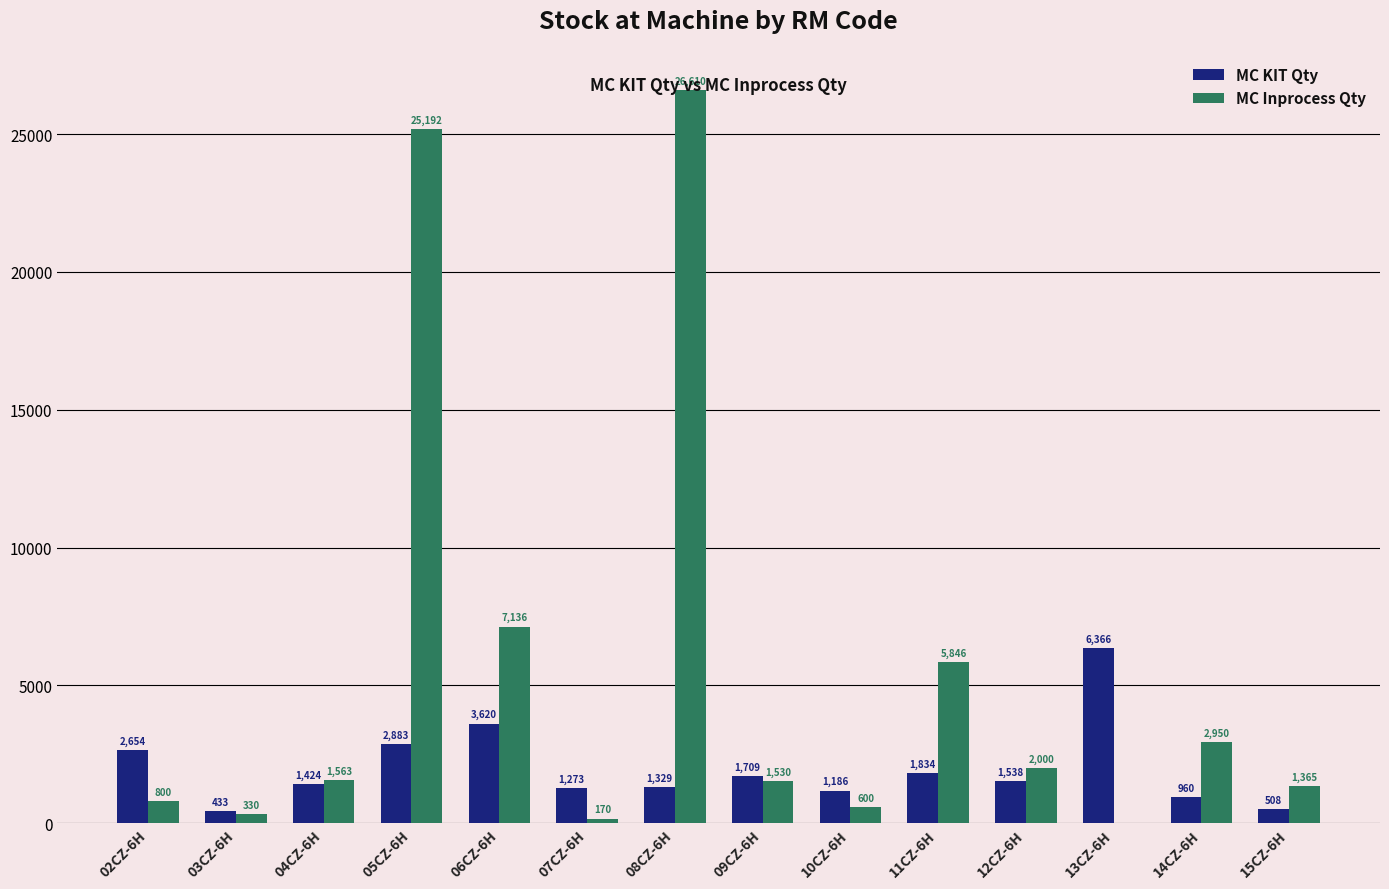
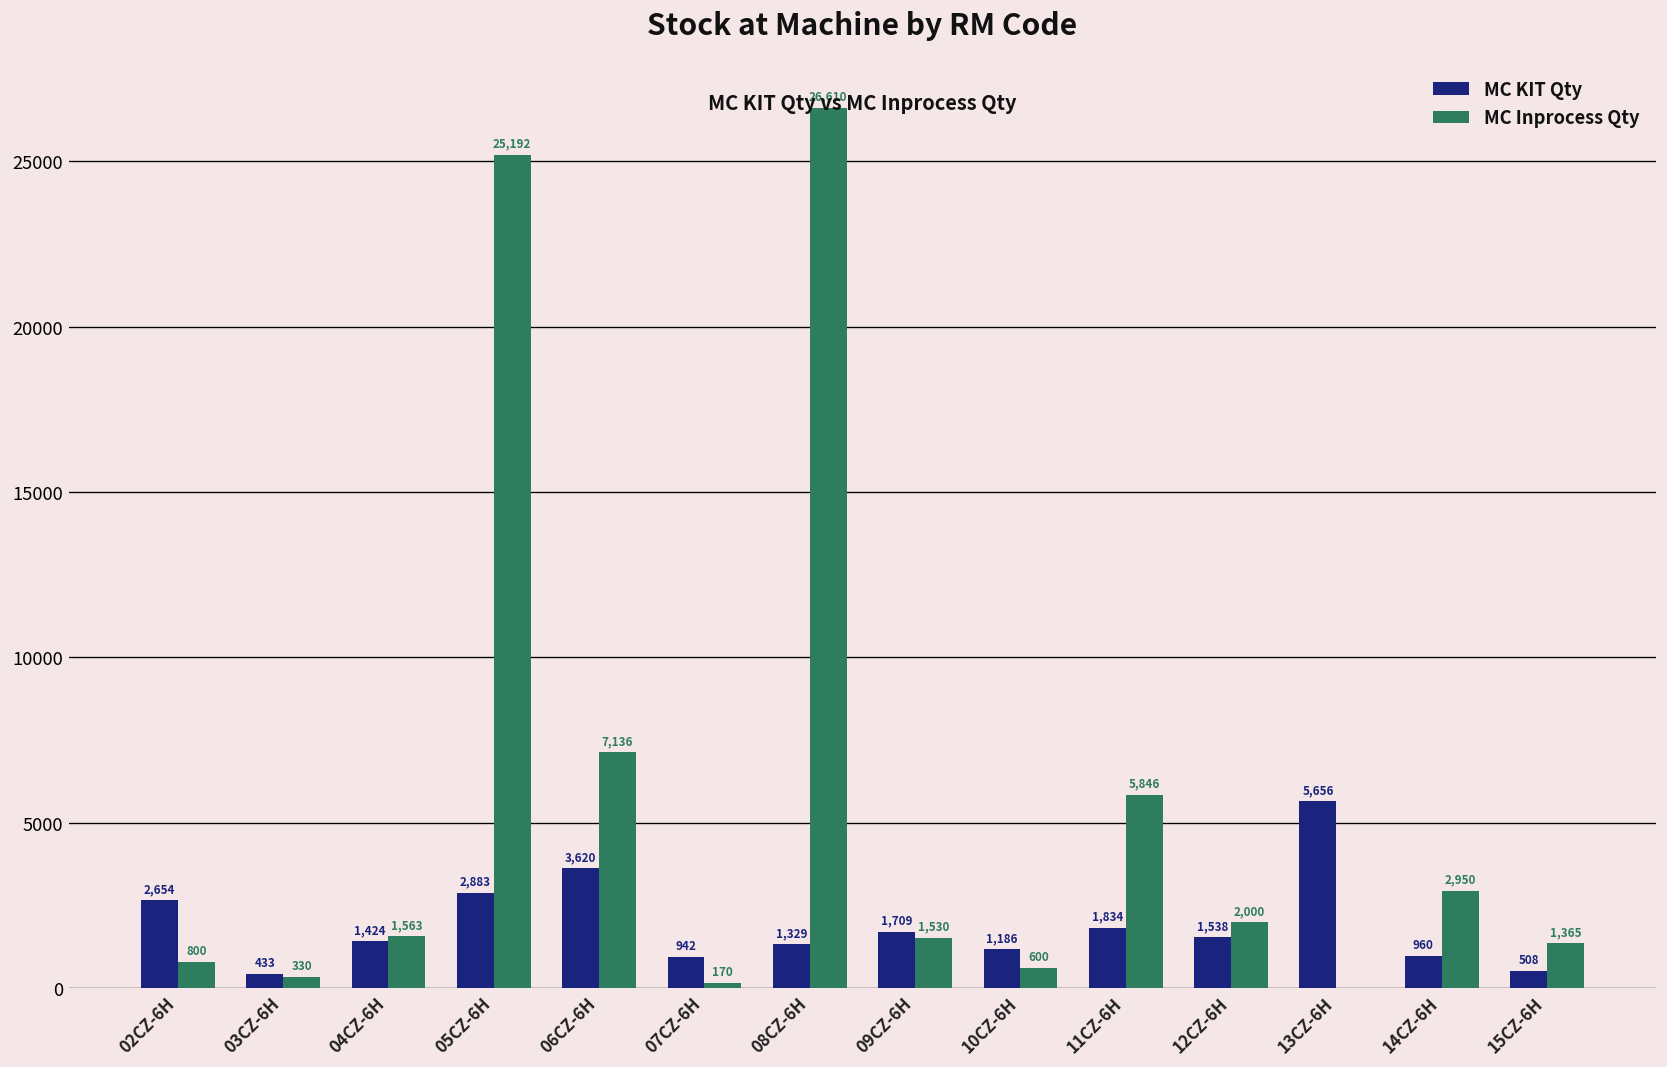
MC KIT Qty, 07CZ-6H: 1,273 -> 942
MC KIT Qty, 13CZ-6H: 6,366 -> 5,656
